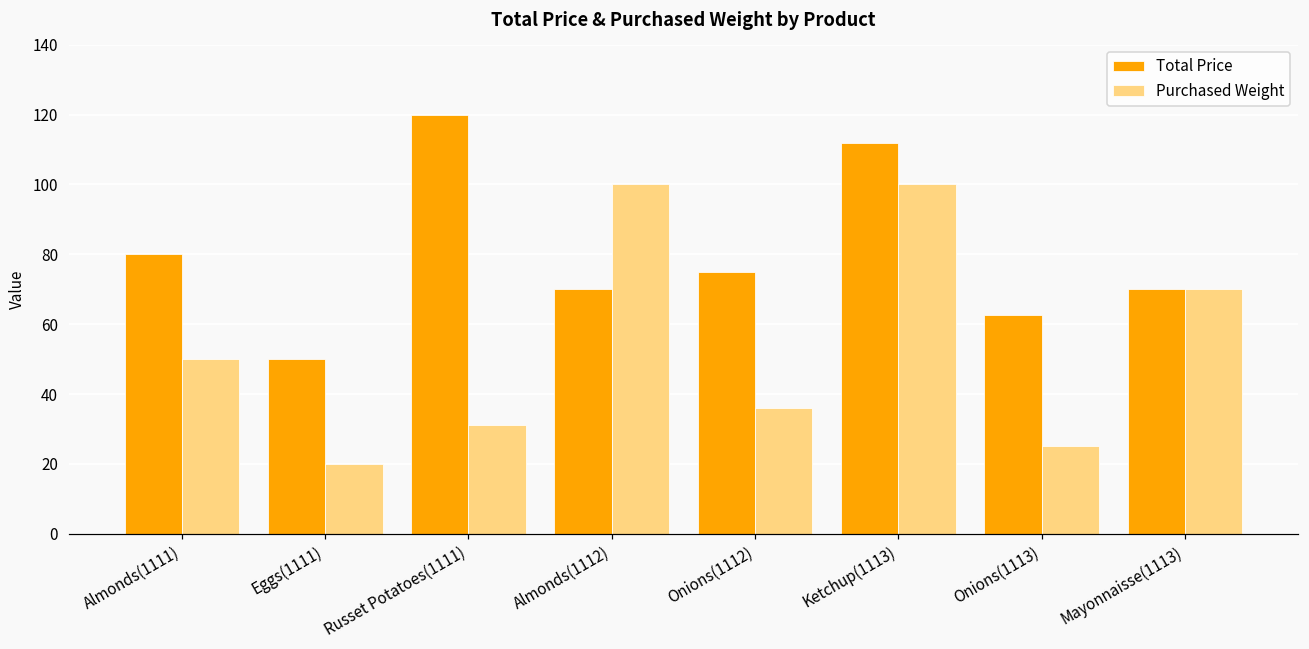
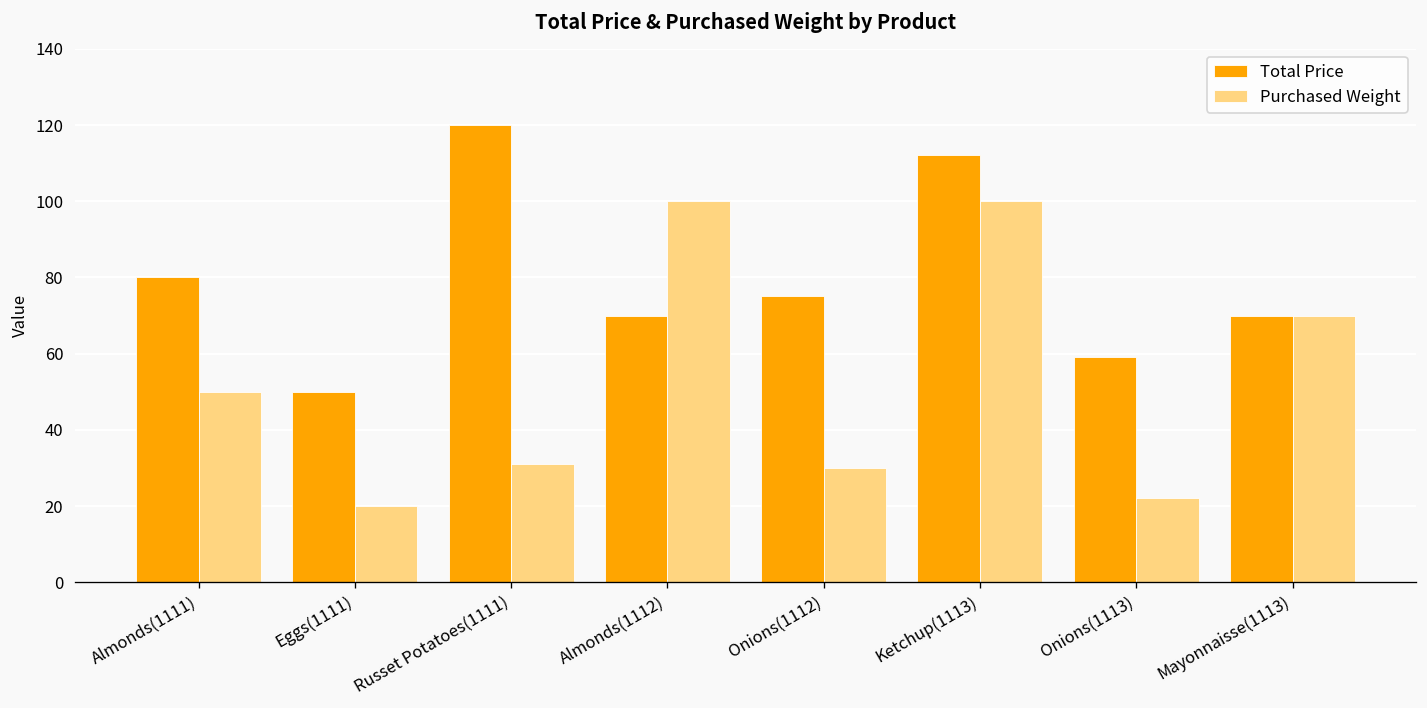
Purchased Weight, Onions(1112): 36 -> 30
Total Price, Onions(1113): 63 -> 59
Purchased Weight, Onions(1113): 25 -> 22
